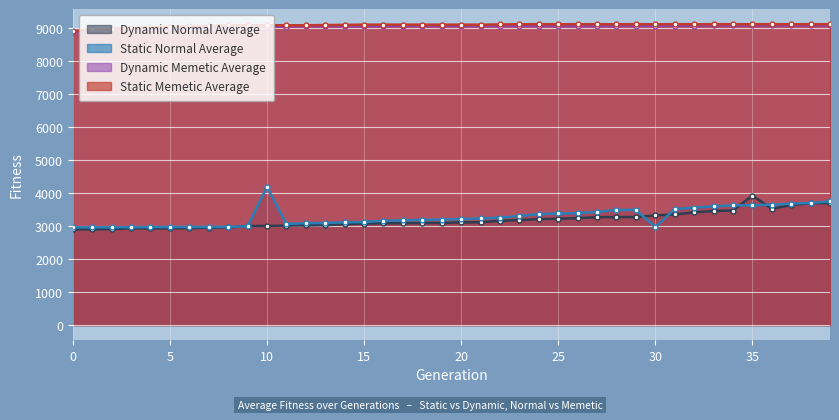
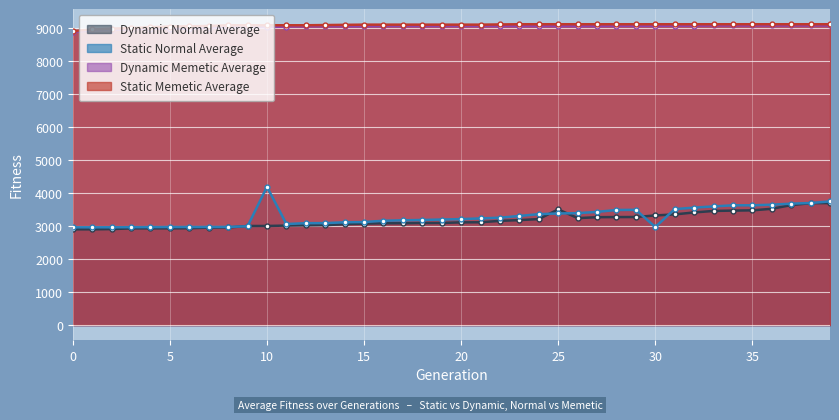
Dynamic Normal Average, 25: 3200 -> 3500
Dynamic Normal Average, 35: 3900 -> 3500
